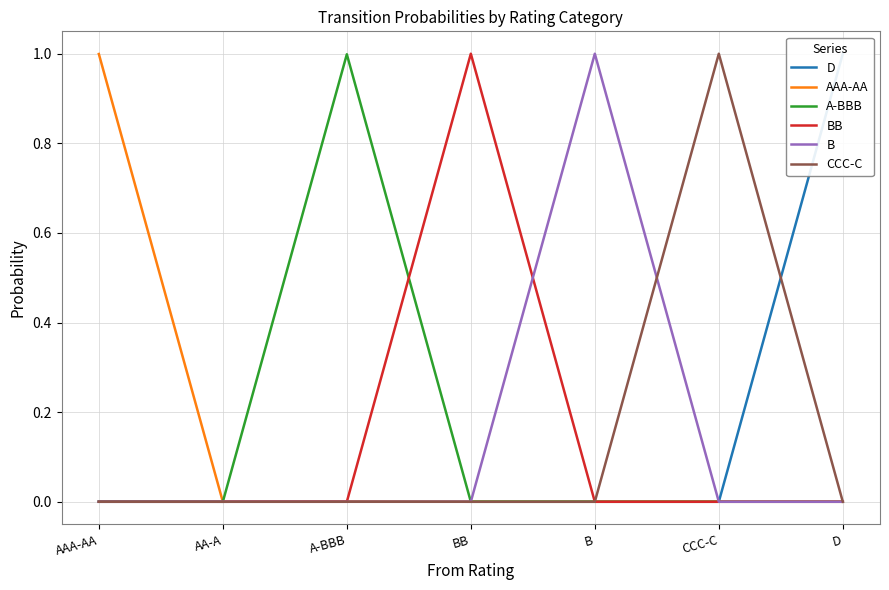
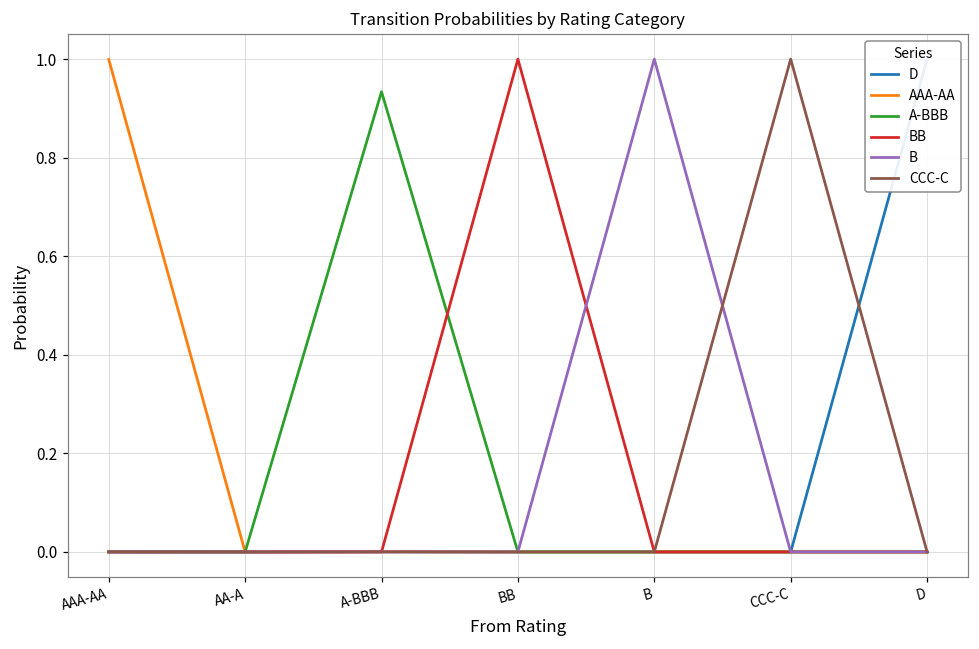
A-BBB, A-BBB: 1.00 -> 0.93
